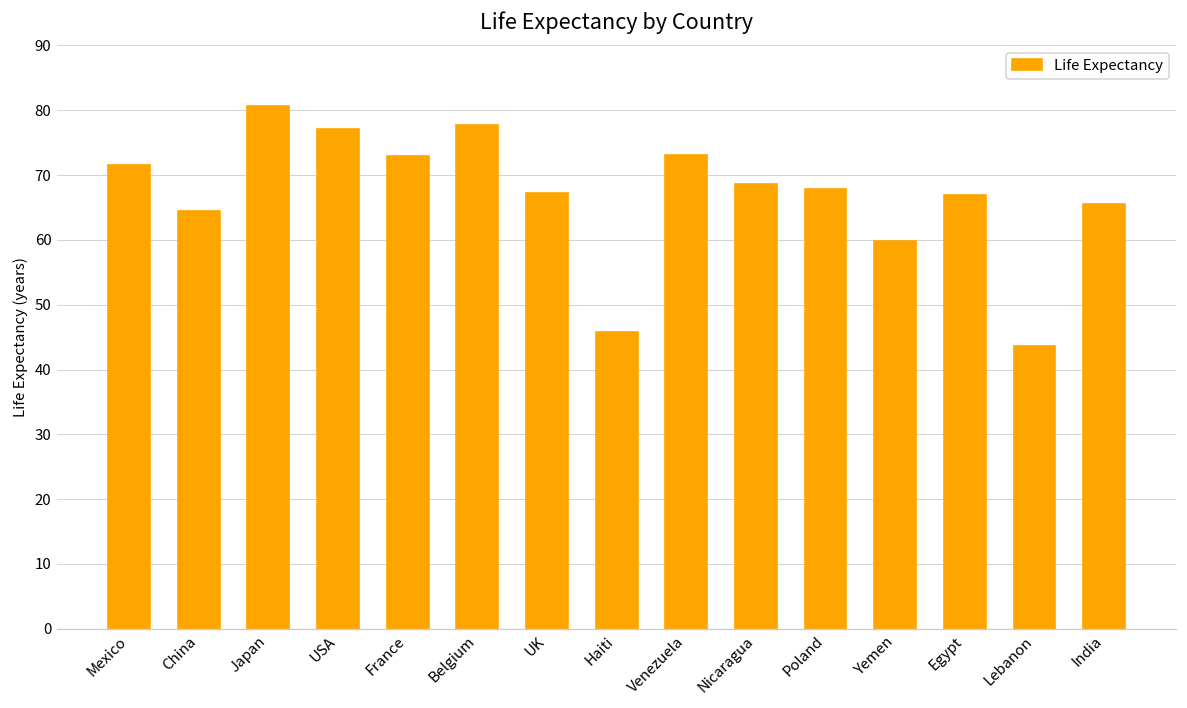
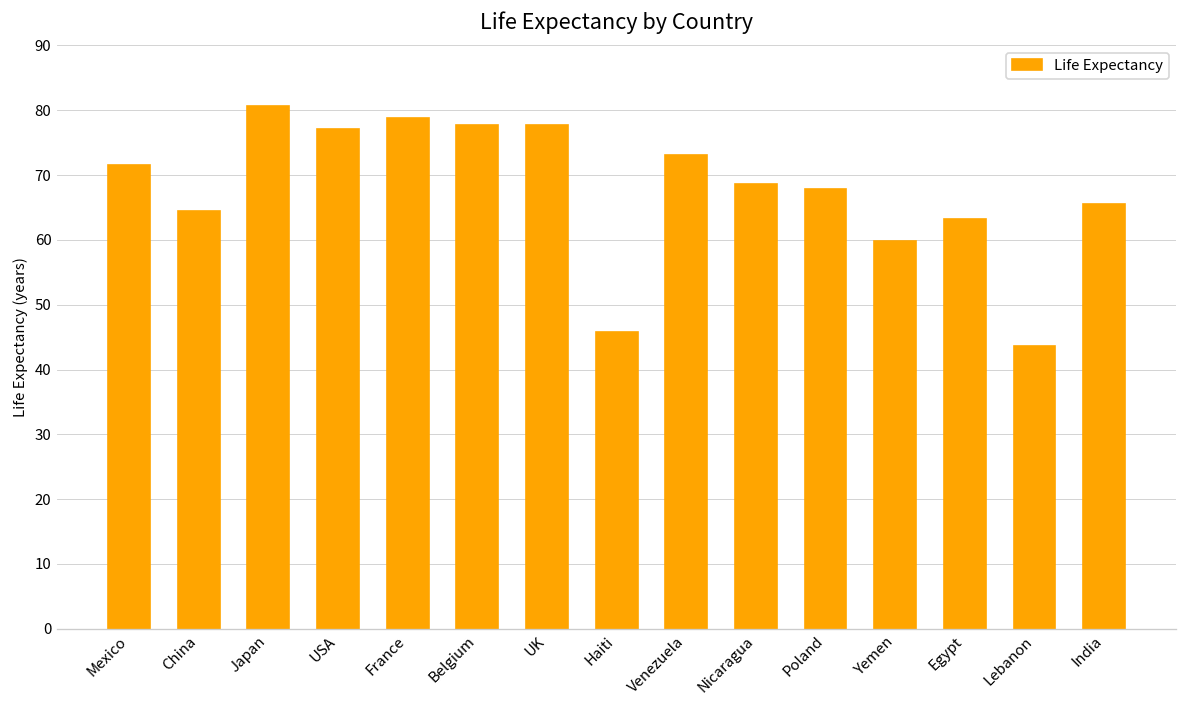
France: 73 -> 79
UK: 67 -> 78
Egypt: 67 -> 63
